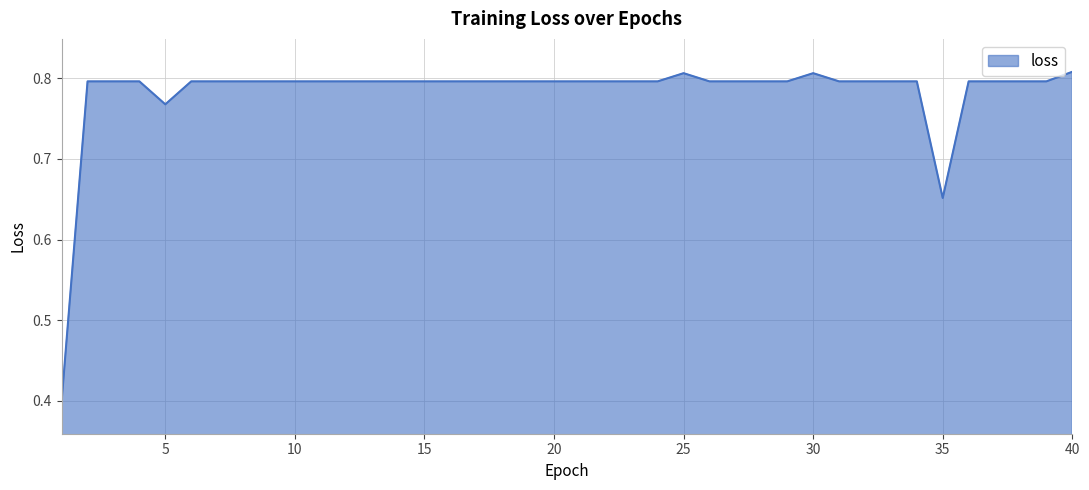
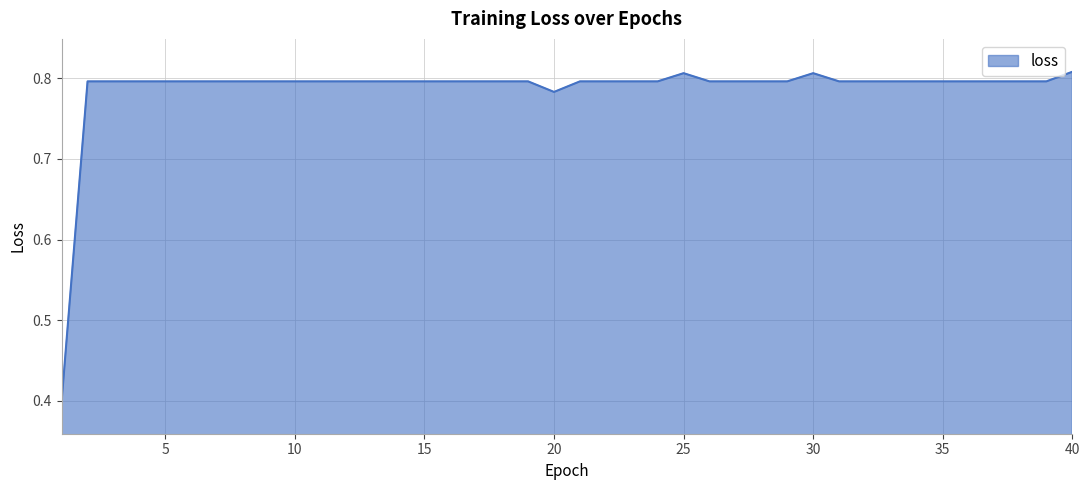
5: 0.77 -> 0.80
20: 0.80 -> 0.78
35: 0.65 -> 0.80
